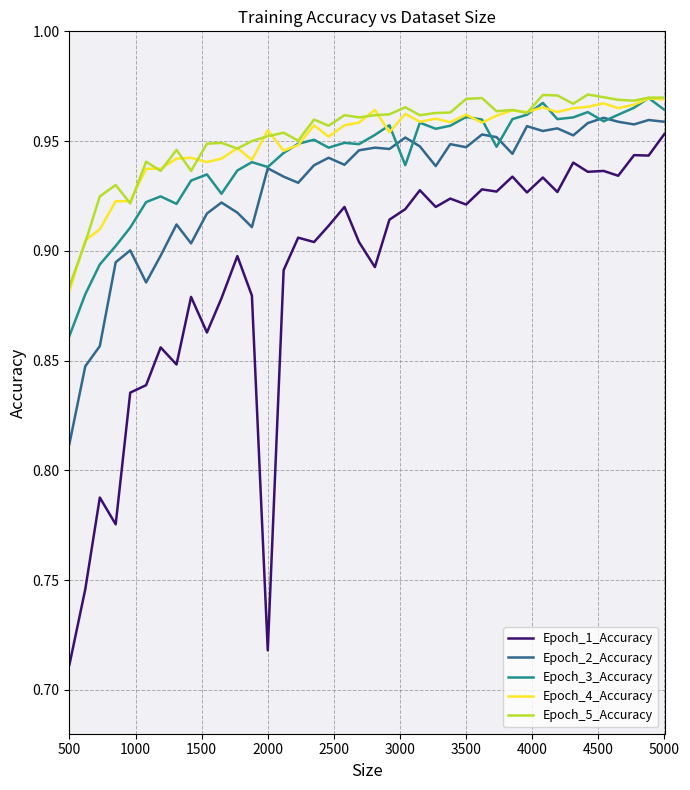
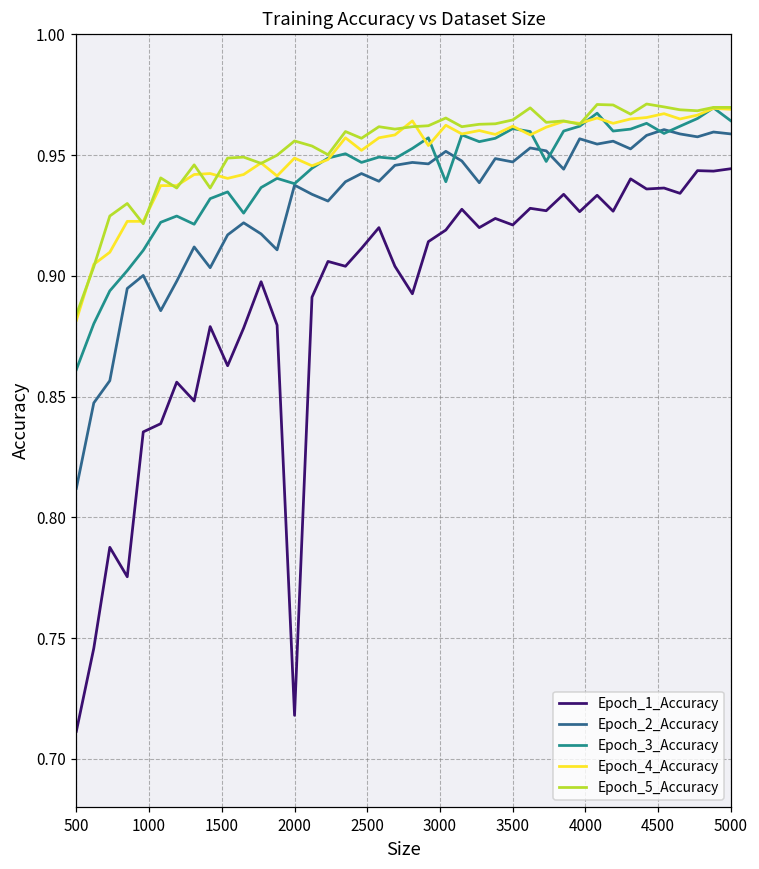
Epoch_4_Accuracy, 2000: 0.955 -> 0.949
Epoch_5_Accuracy, 2000: 0.952 -> 0.956
Epoch_5_Accuracy, 3500: 0.969 -> 0.965
Epoch_1_Accuracy, 5000: 0.953 -> 0.944
